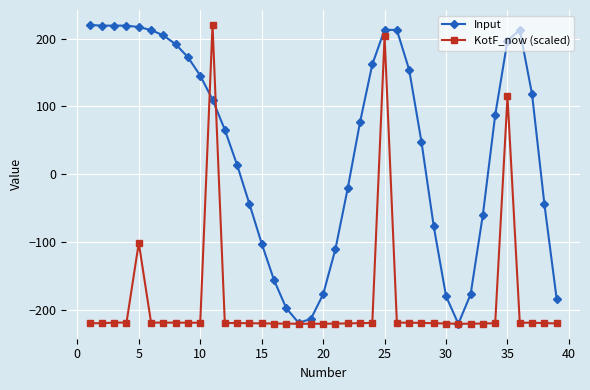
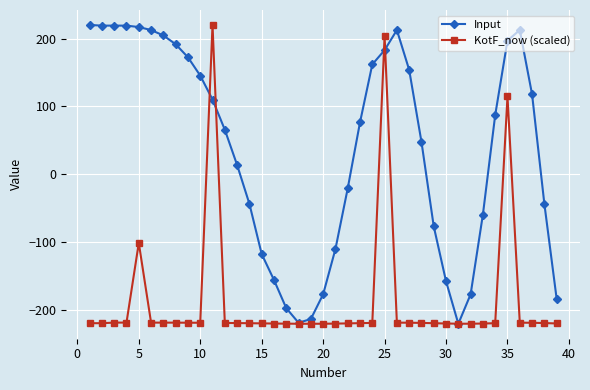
Input, 15: -100 -> -120
Input, 25: 210 -> 180
Input, 30: -180 -> -160
